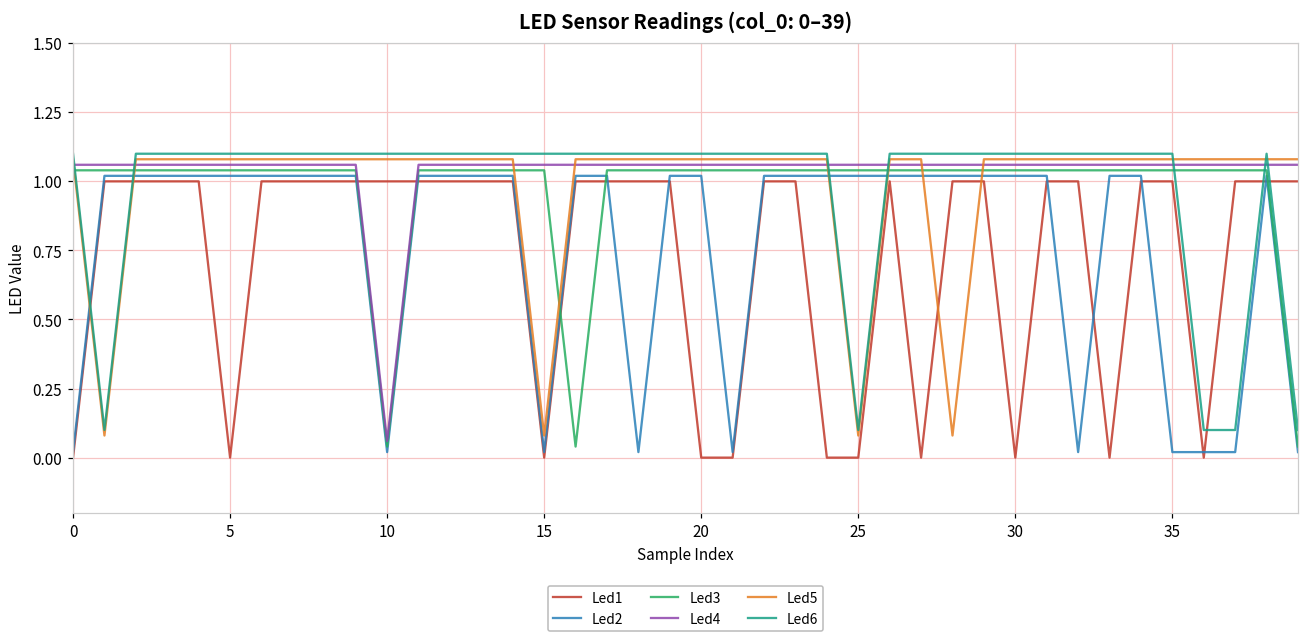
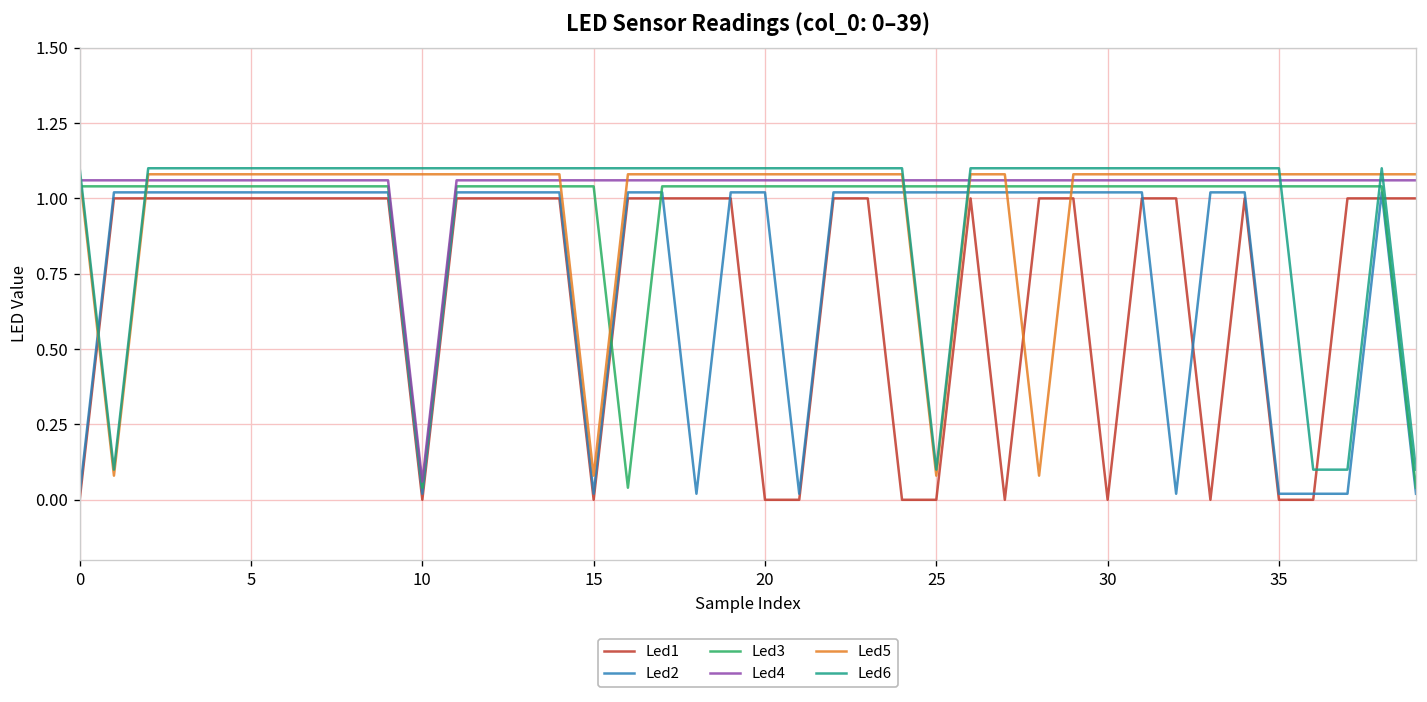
Led1, 5: 0 -> 1
Led1, 10: 1 -> 0
Led1, 35: 1 -> 0
